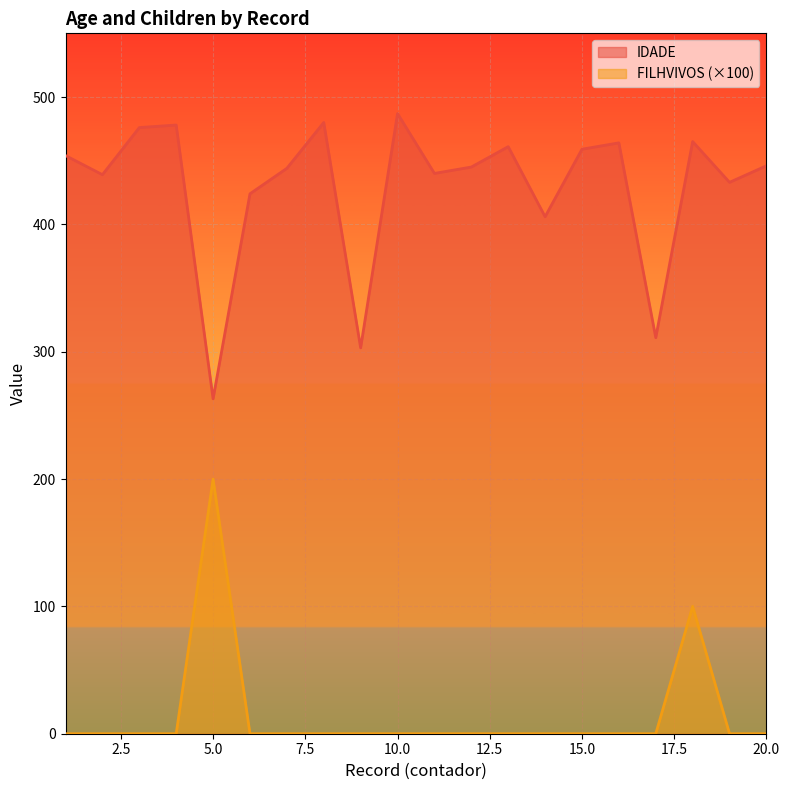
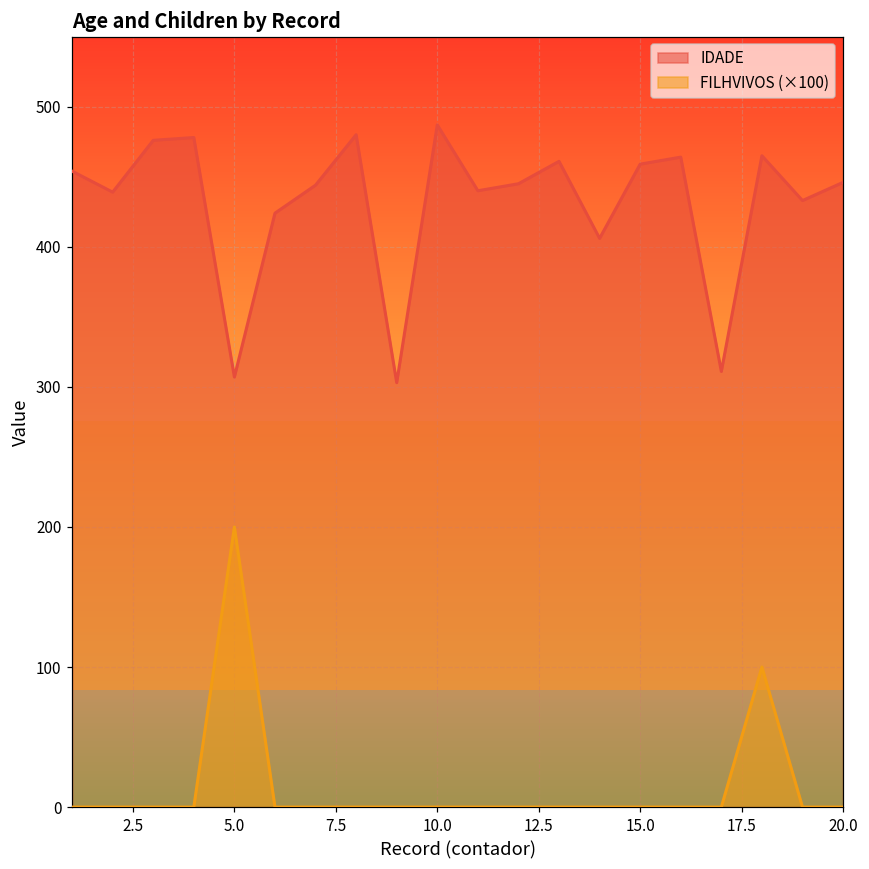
IDADE, 5.0: 263 -> 307
